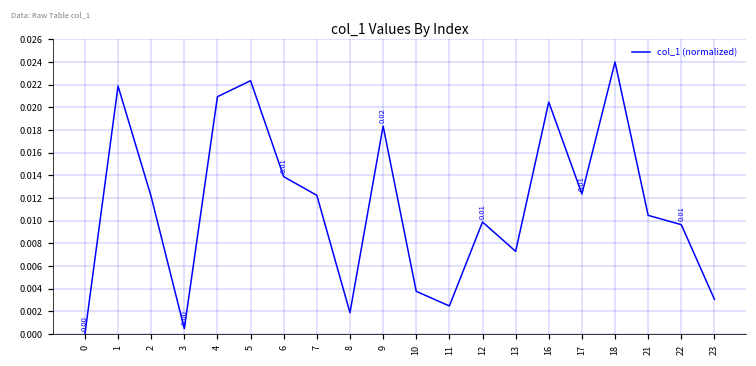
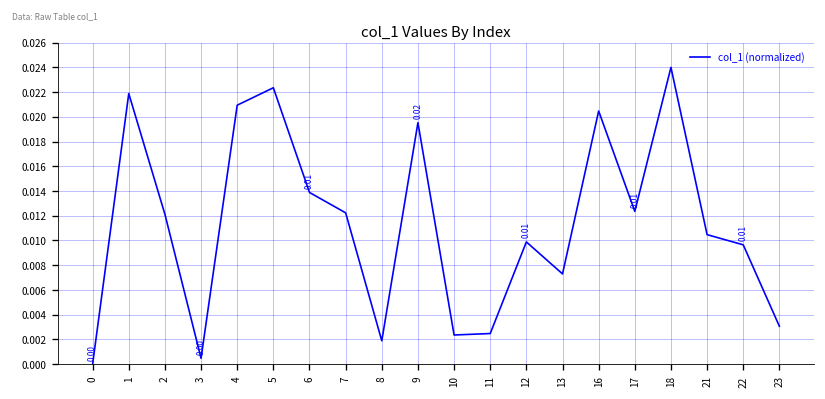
9: 0.0184 -> 0.0195
10: 0.0038 -> 0.0024
